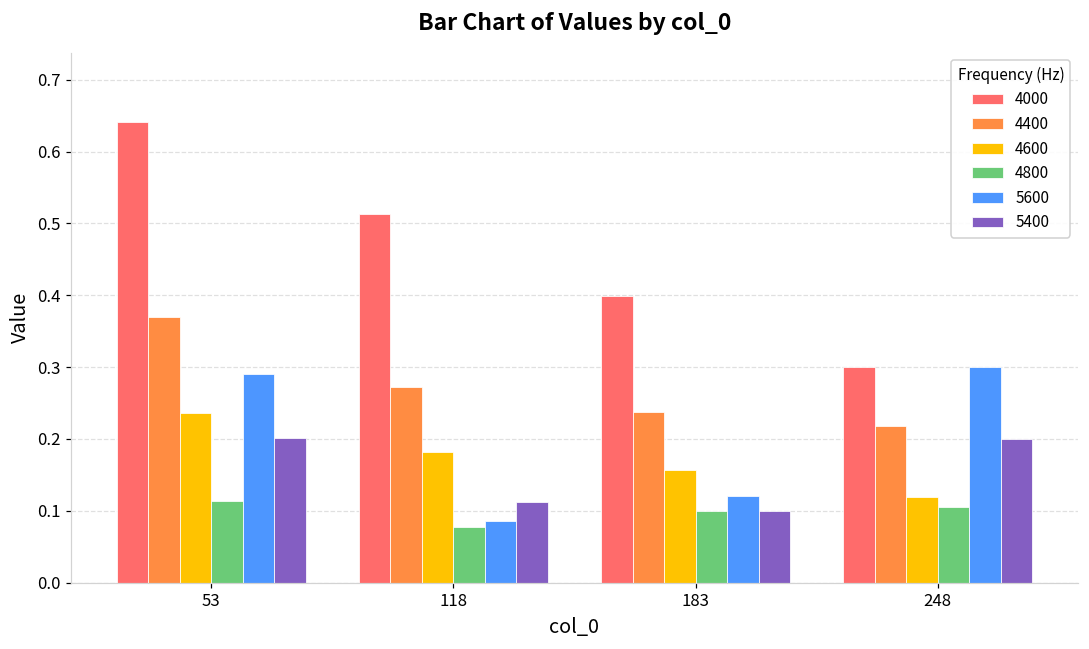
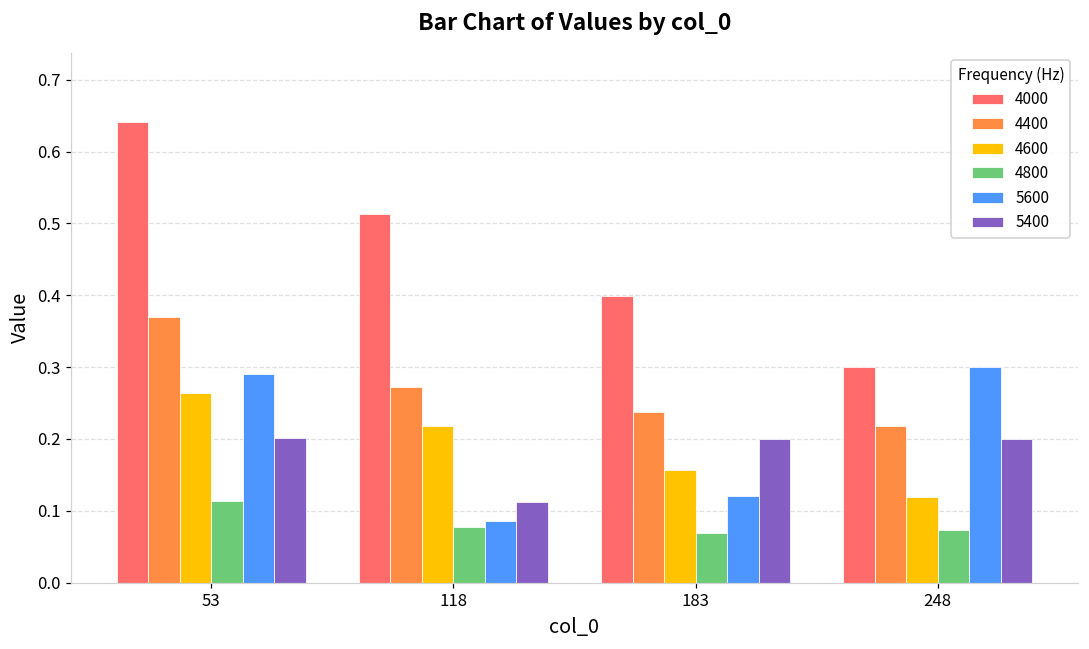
4600, 53: 0.24 -> 0.26
4600, 118: 0.18 -> 0.22
4800, 183: 0.10 -> 0.07
5400, 183: 0.1 -> 0.2
4800, 248: 0.11 -> 0.07
